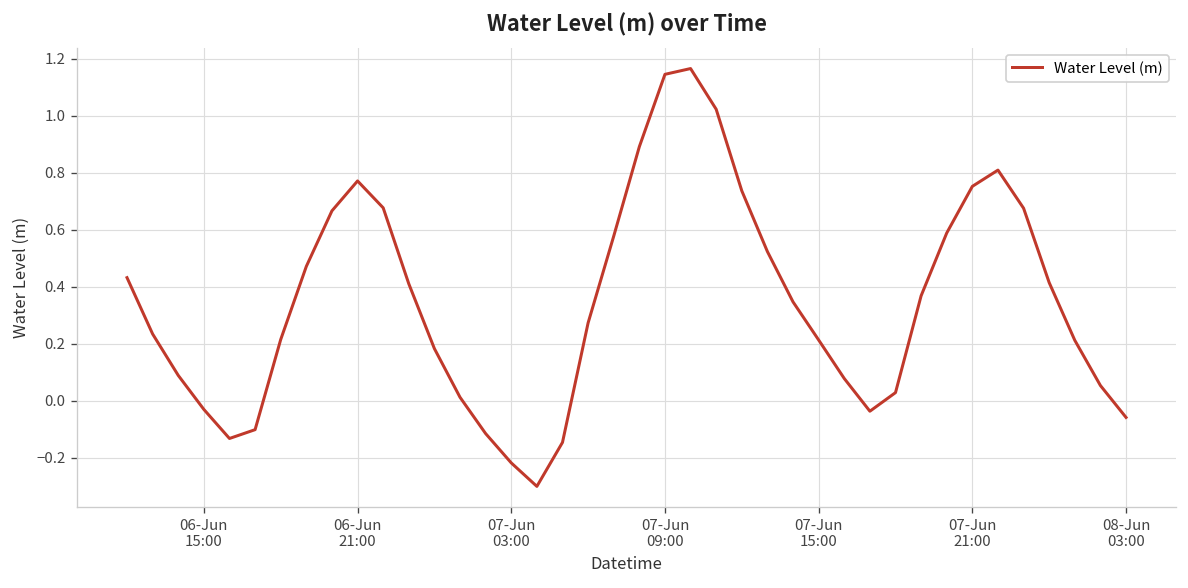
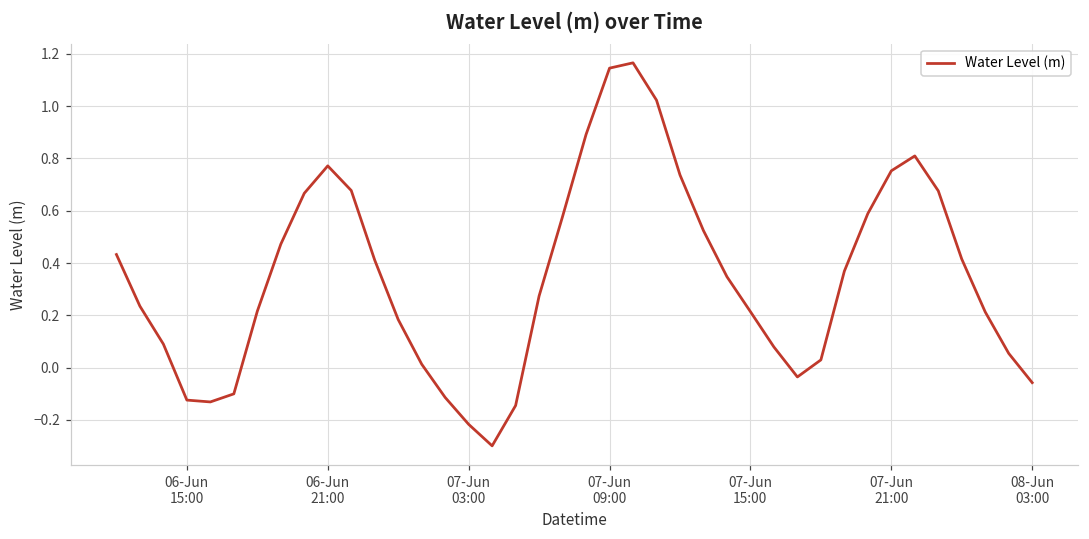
06-Jun 15:00: -0.03 -> -0.12
